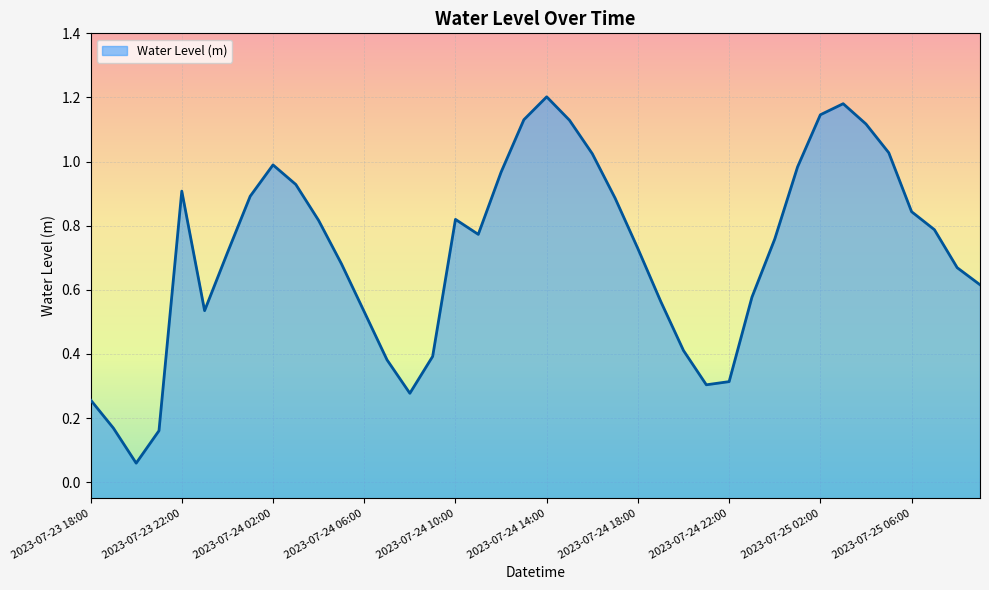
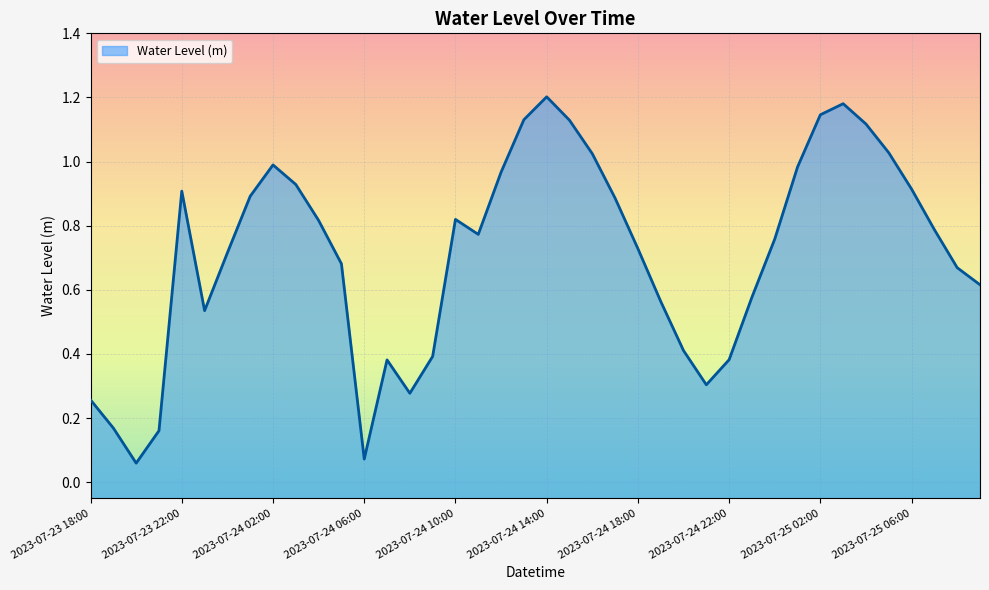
2023-07-24 06:00: 0.53 -> 0.07
2023-07-24 22:00: 0.31 -> 0.38
2023-07-25 06:00: 0.84 -> 0.91
